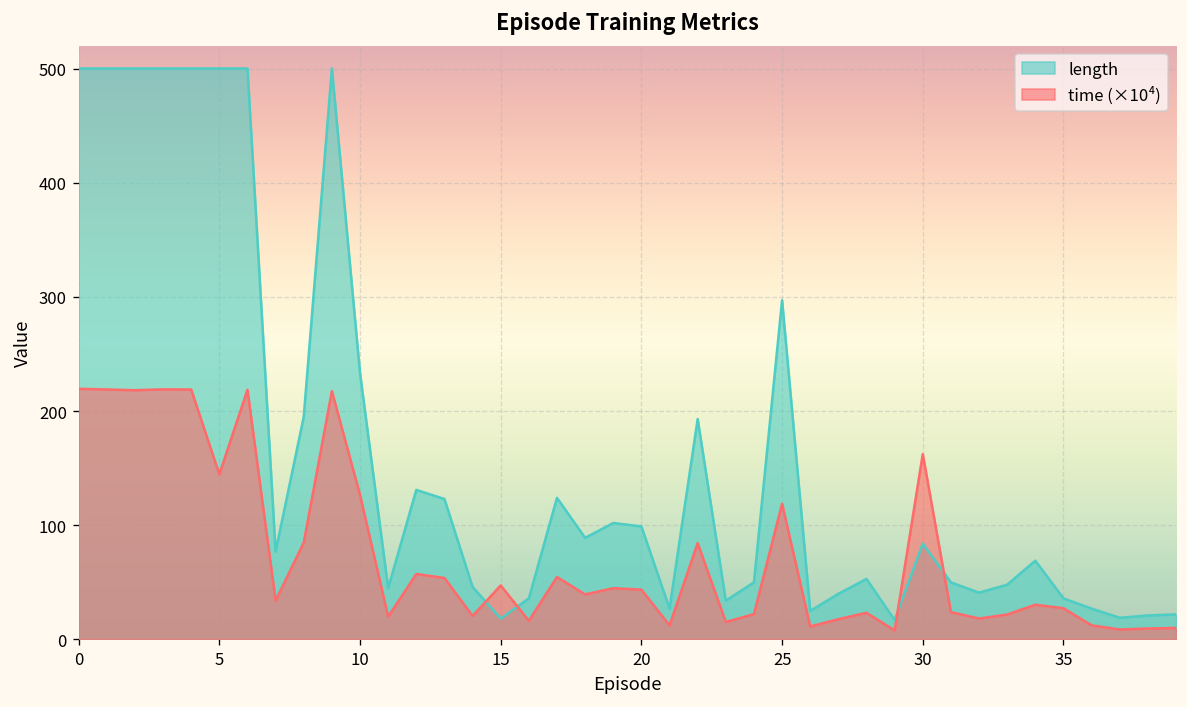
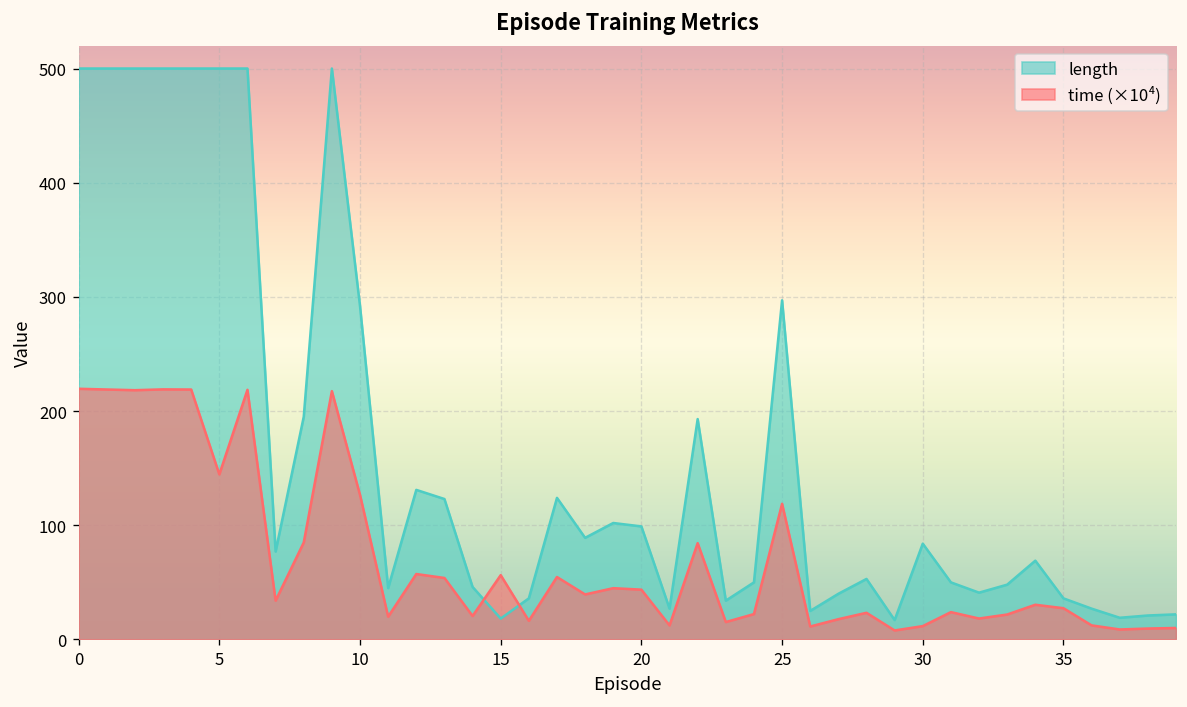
length, 10: 230 -> 290
time (×10⁴), 15: 50 -> 60
time (×10⁴), 30: 160 -> 10
